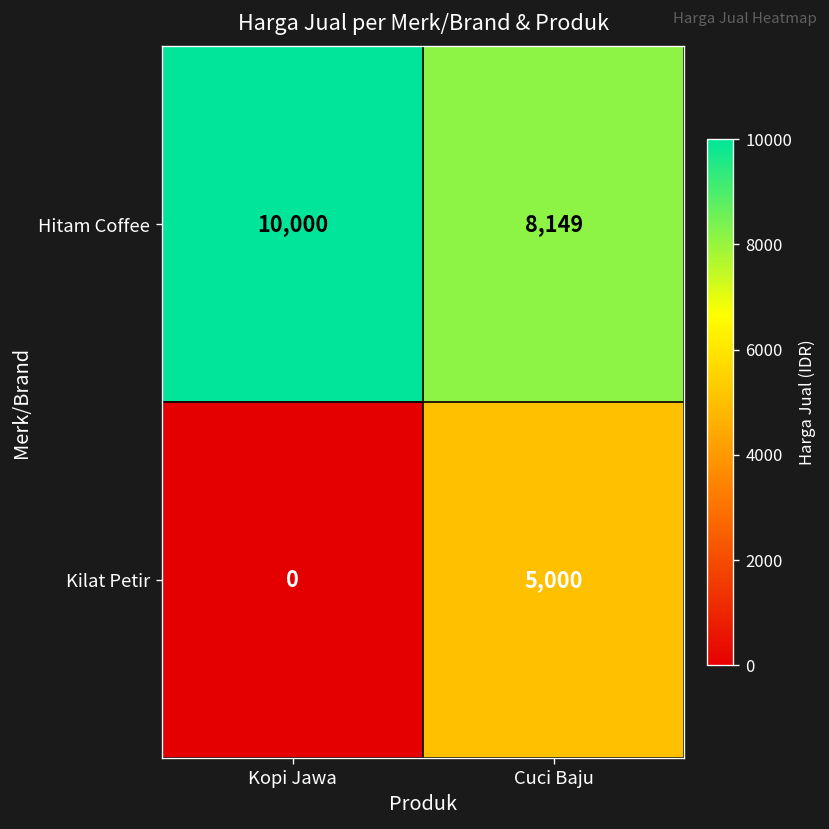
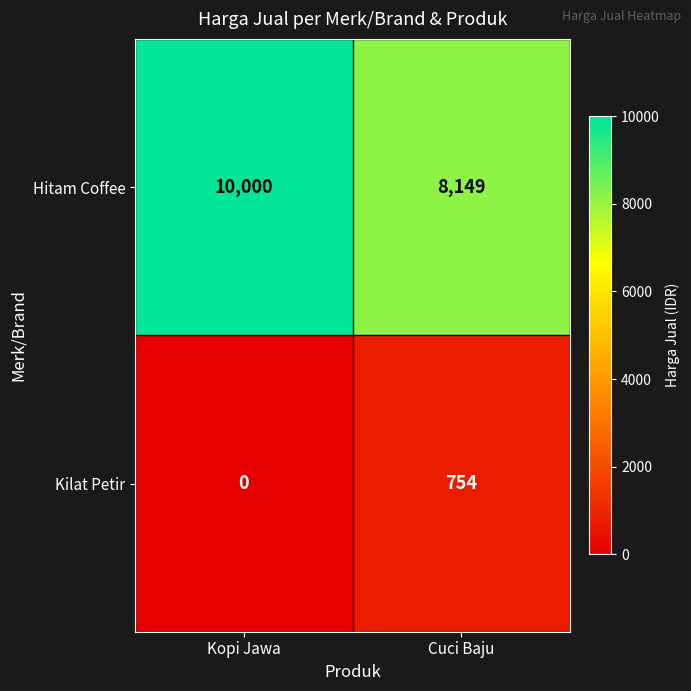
Kilat Petir, Cuci Baju: 5,000 -> 754
